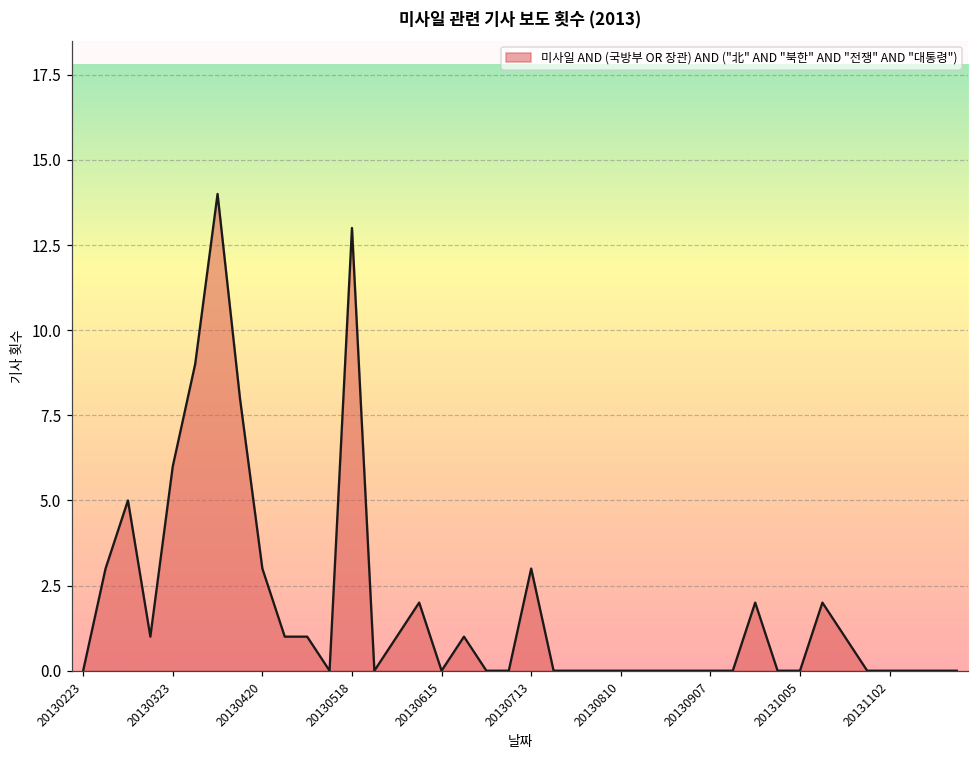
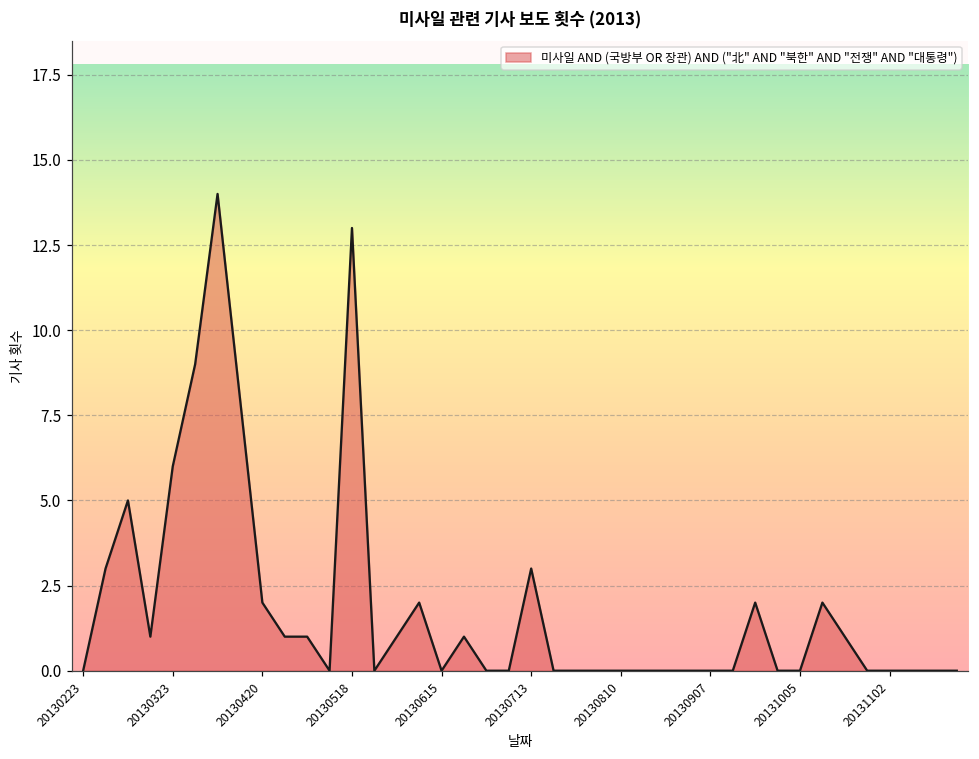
20130420: 3 -> 2
